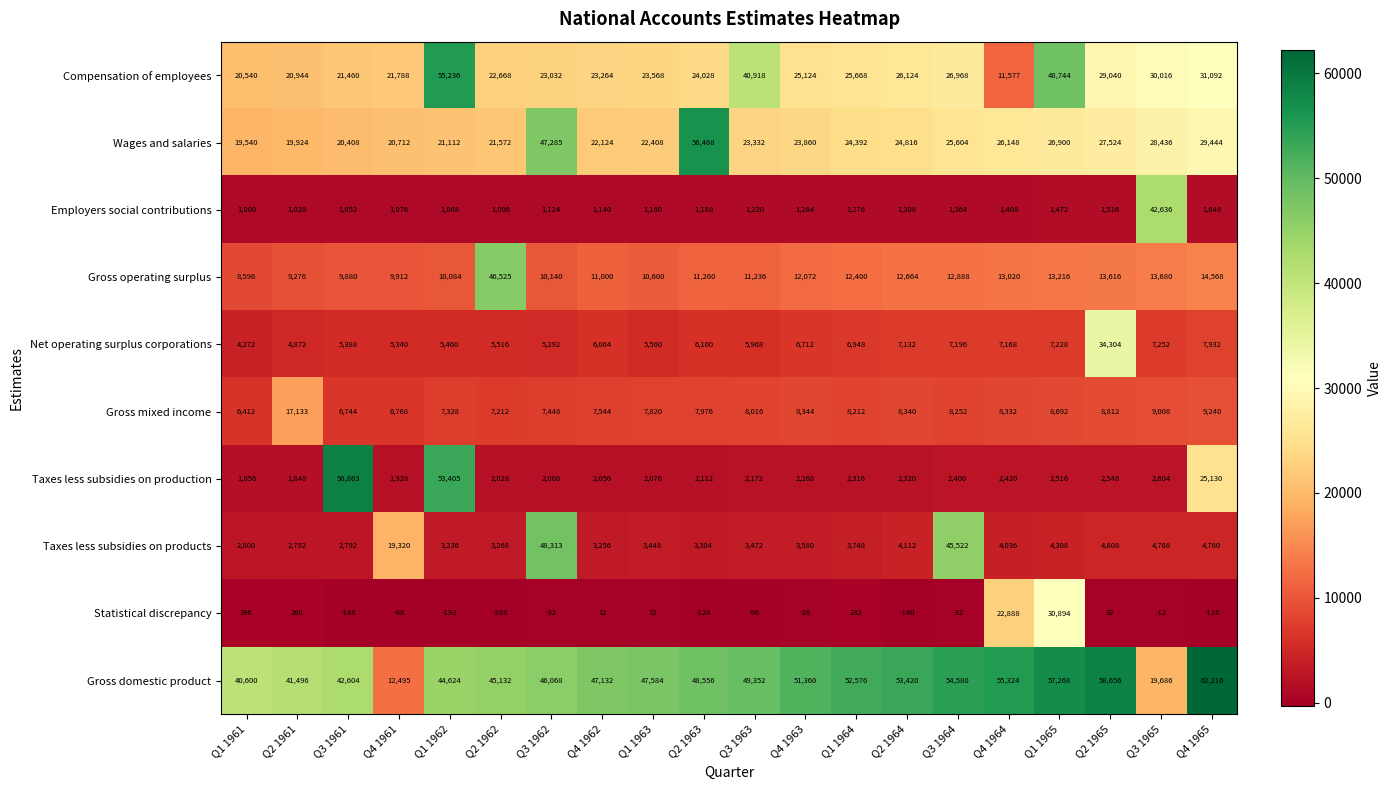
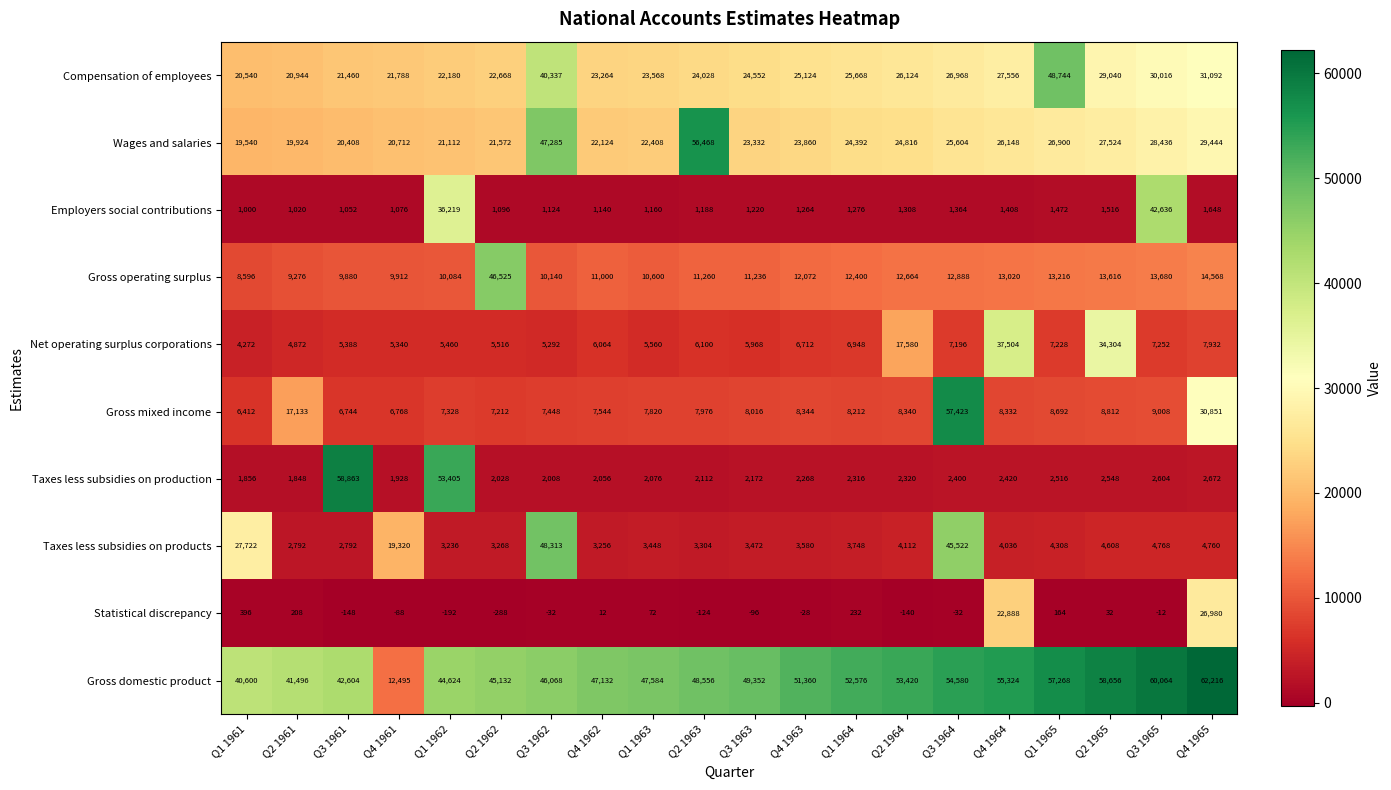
Compensation of employees, Q1 1962: 55,236 -> 22,180
Compensation of employees, Q3 1962: 23,032 -> 40,337
Compensation of employees, Q3 1963: 40,918 -> 24,552
Compensation of employees, Q4 1964: 11,577 -> 27,556
Employers social contributions, Q1 1962: 1,068 -> 36,219
Net operating surplus corporations, Q2 1964: 7,132 -> 17,580
Net operating surplus corporations, Q4 1964: 7,168 -> 37,504
Gross mixed income, Q3 1964: 8,252 -> 57,423
Gross mixed income, Q4 1965: 9,240 -> 30,851
Taxes less subsidies on production, Q4 1965: 25,130 -> 2,672
Taxes less subsidies on products, Q1 1961: 2,800 -> 27,722
Statistical discrepancy, Q1 1965: 30,894 -> 164
Statistical discrepancy, Q4 1965: -116 -> 26,980
Gross domestic product, Q3 1965: 19,686 -> 60,064
